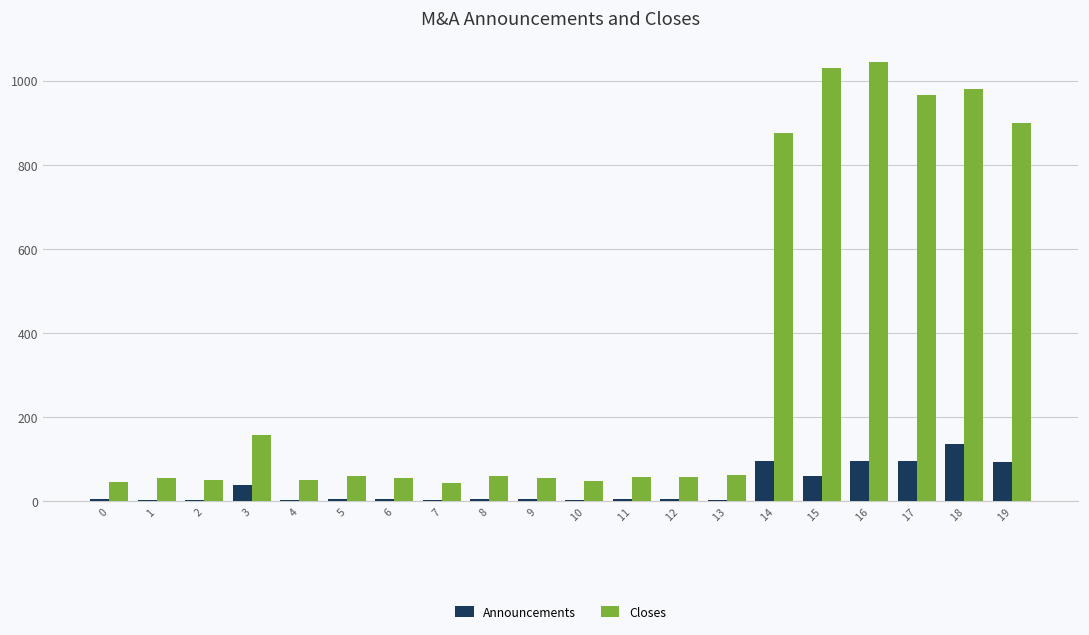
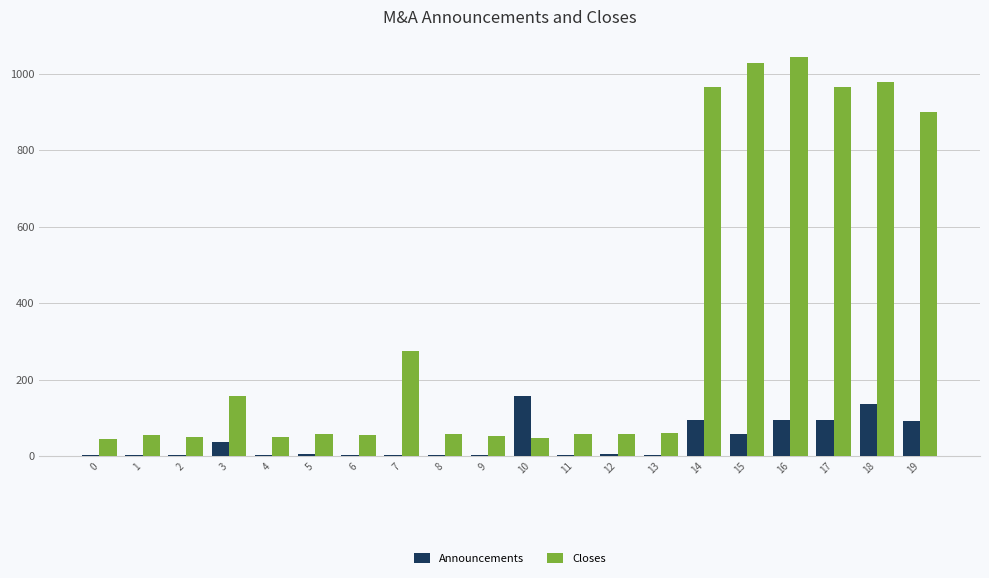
Closes, 7: 40 -> 270
Announcements, 10: 0 -> 160
Closes, 14: 880 -> 970
